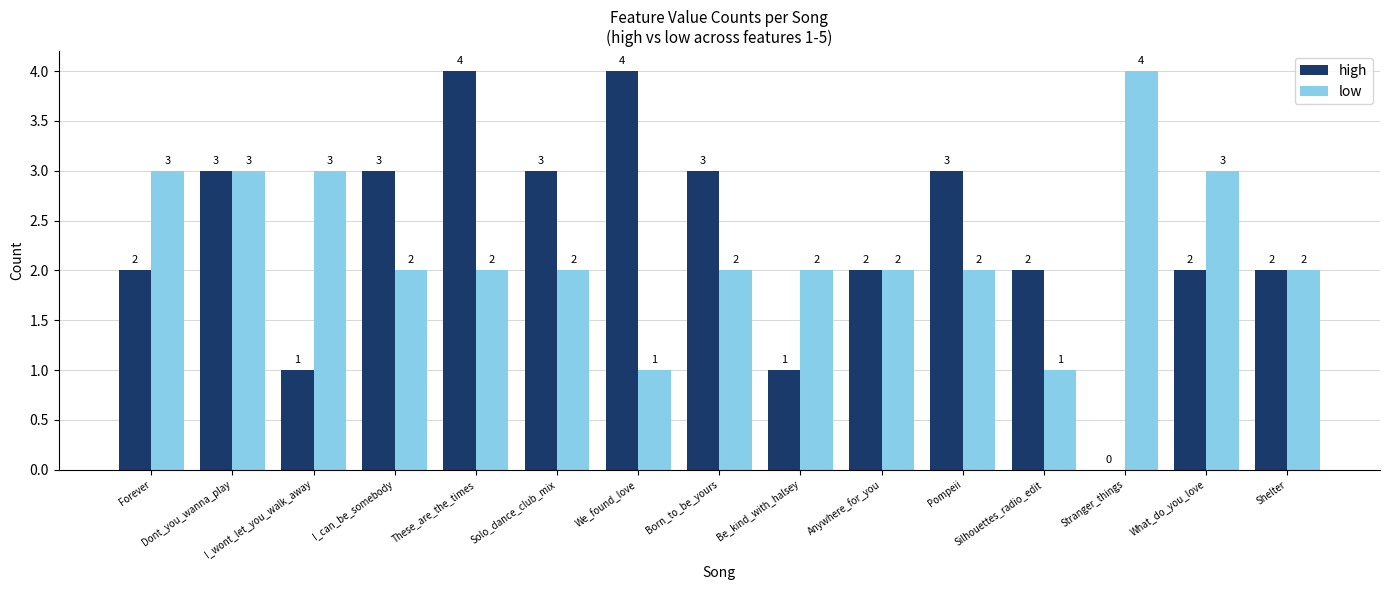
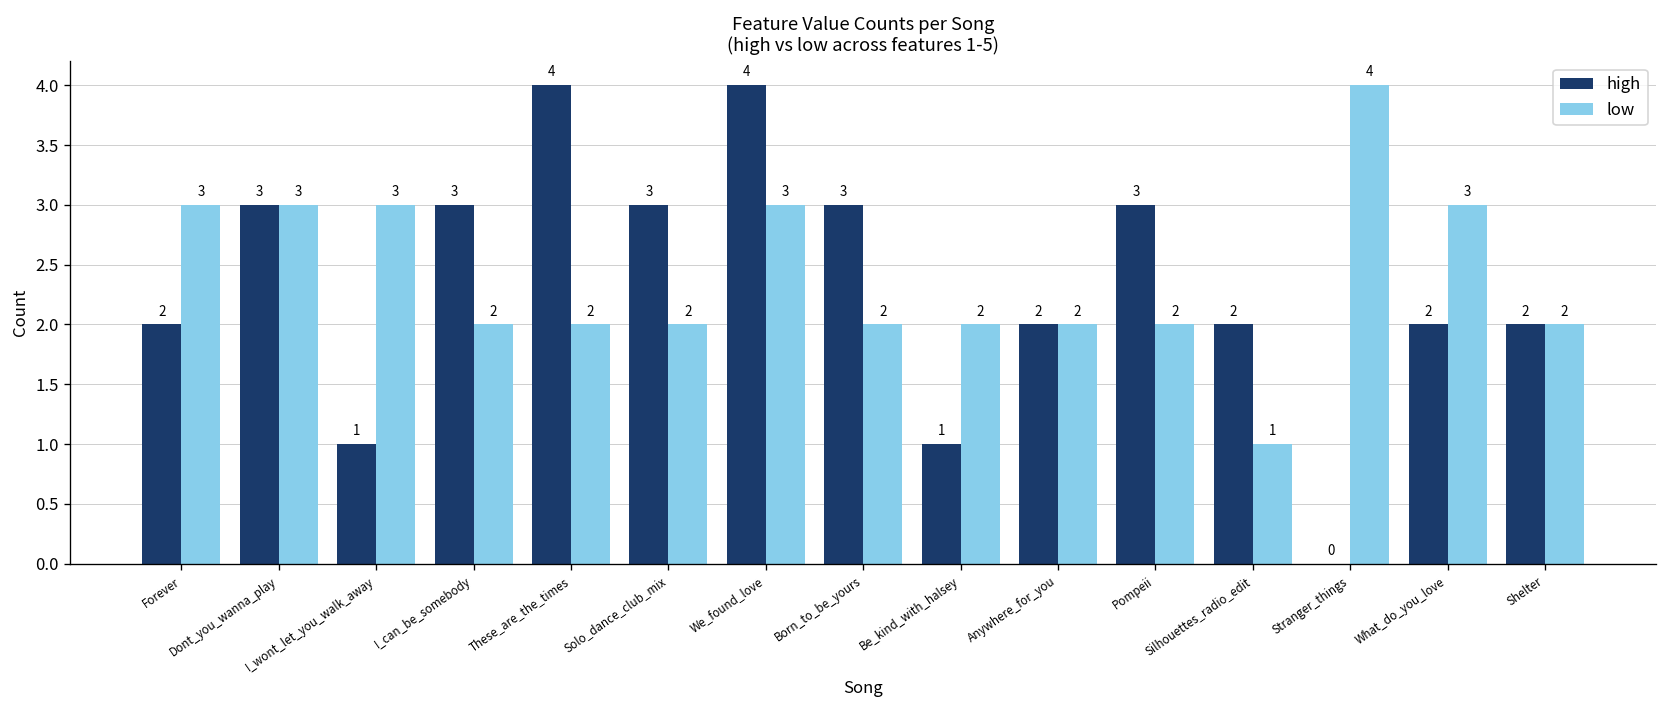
low, We_found_love: 1 -> 3
